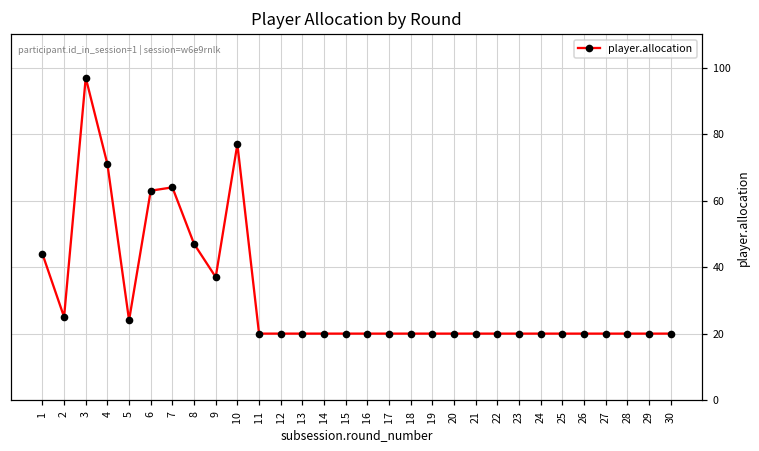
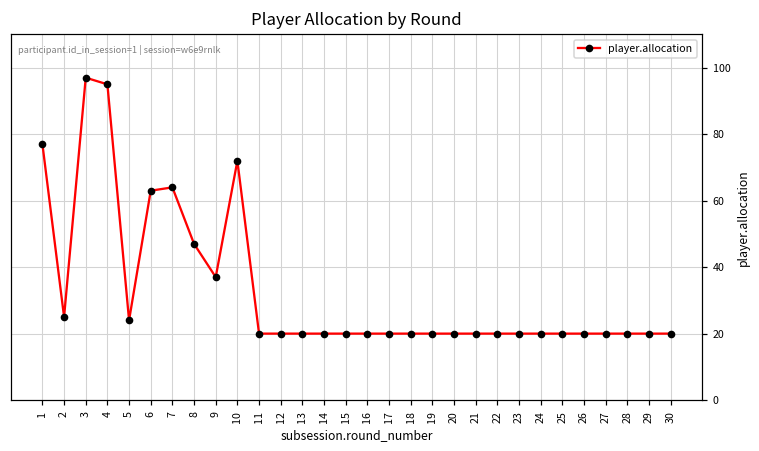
1: 44 -> 77
4: 71 -> 95
10: 77 -> 72
